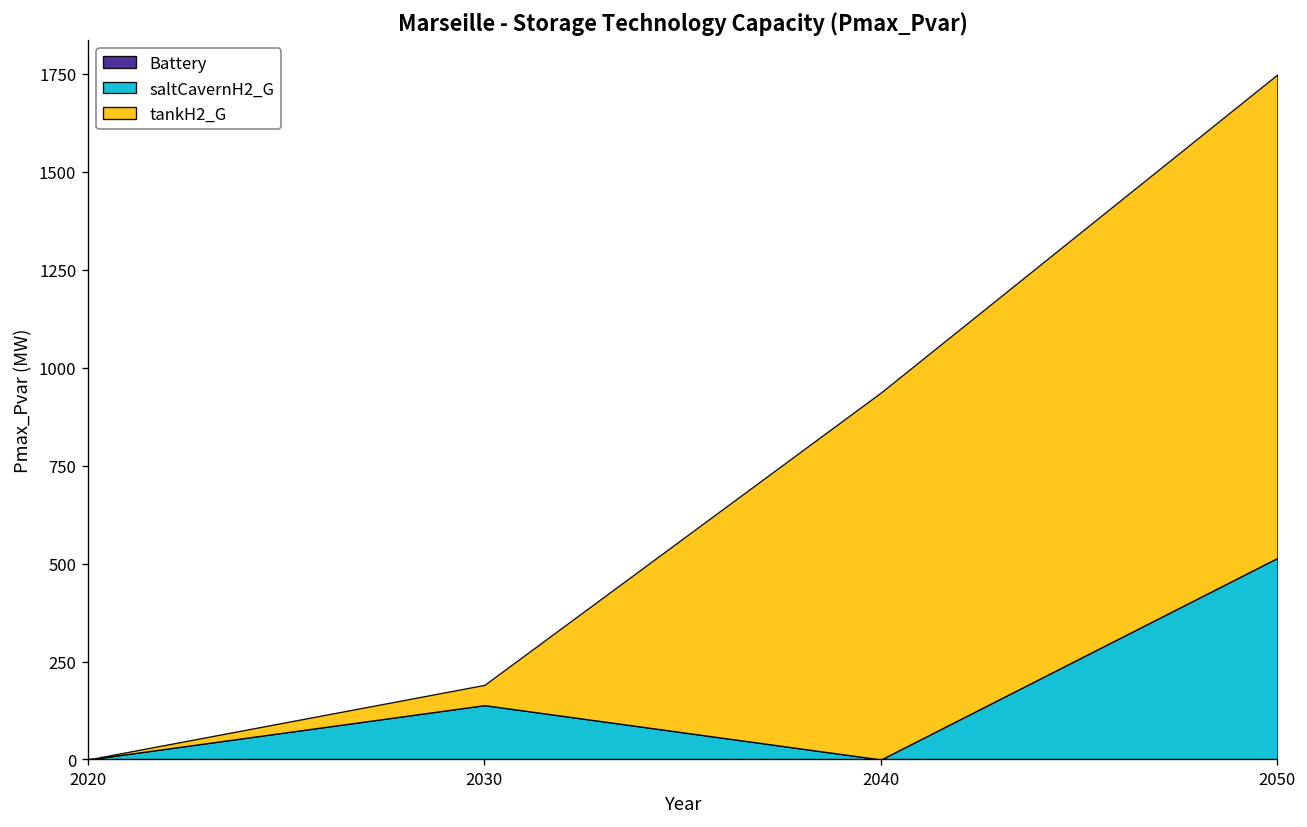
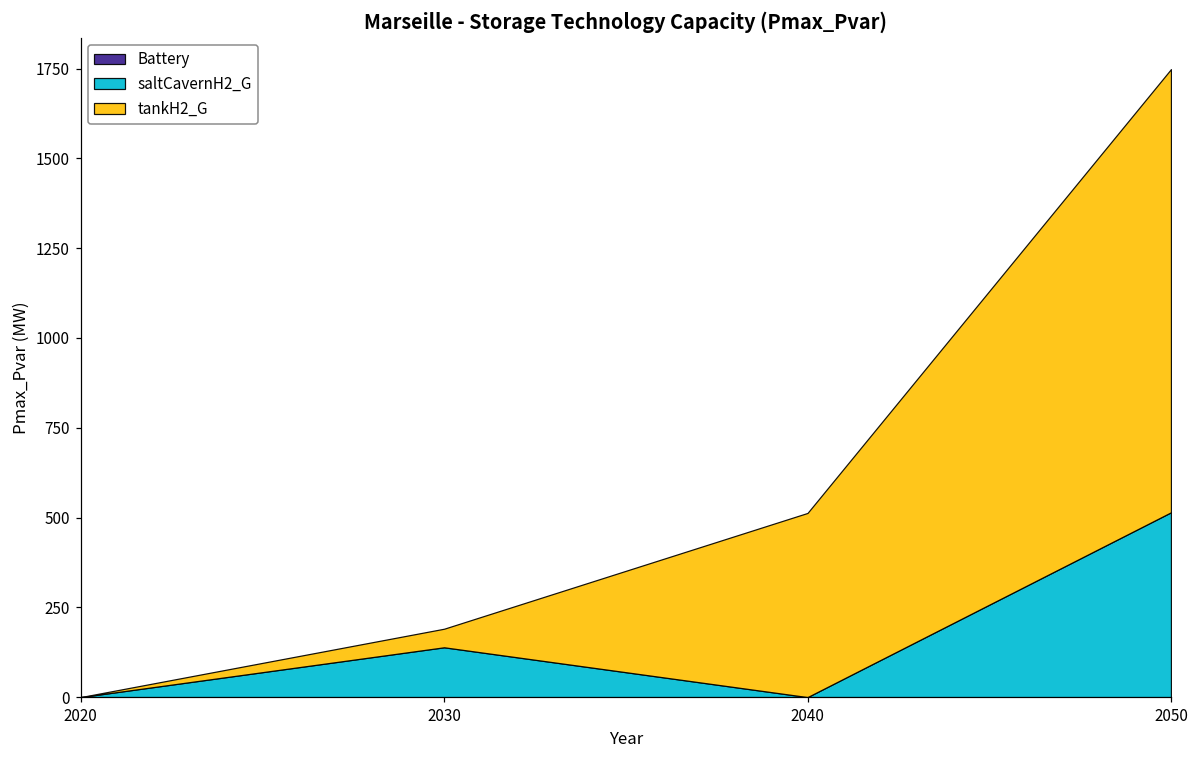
tankH2_G, 2040: 940 -> 510
